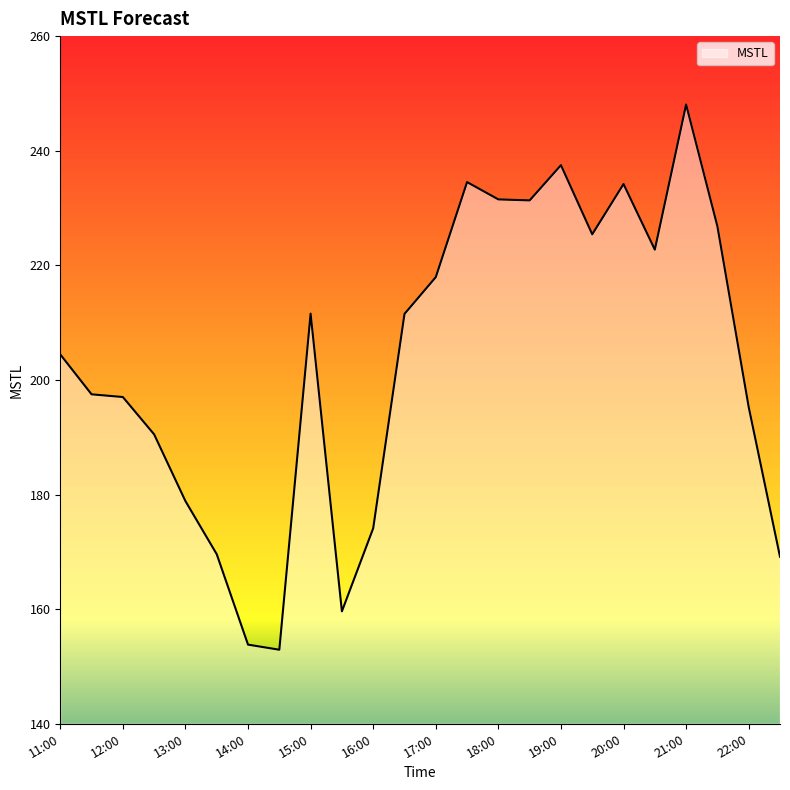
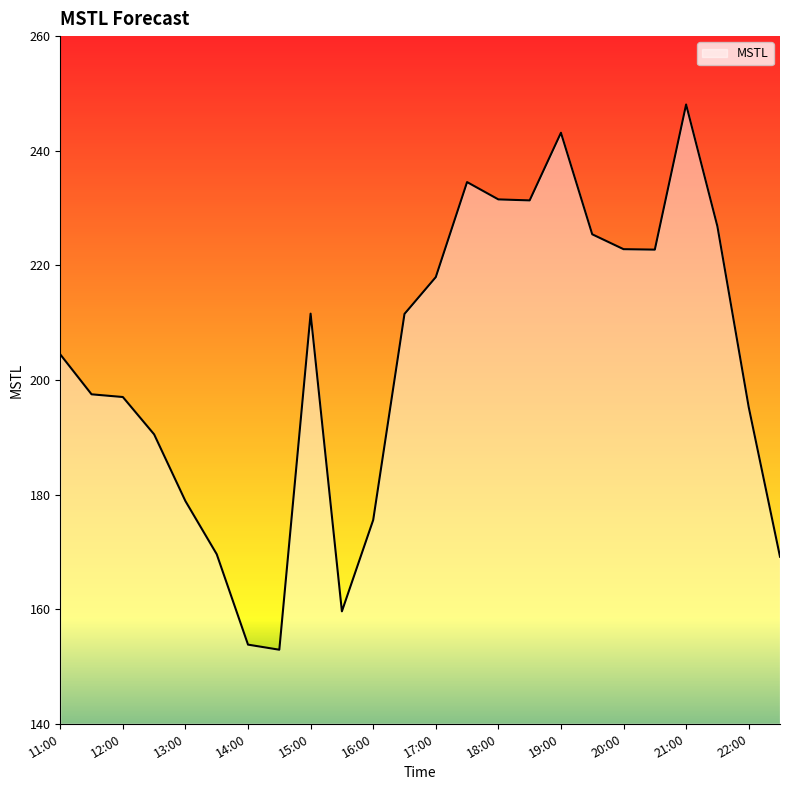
16:00: 174 -> 176
19:00: 237 -> 243
20:00: 234 -> 223
